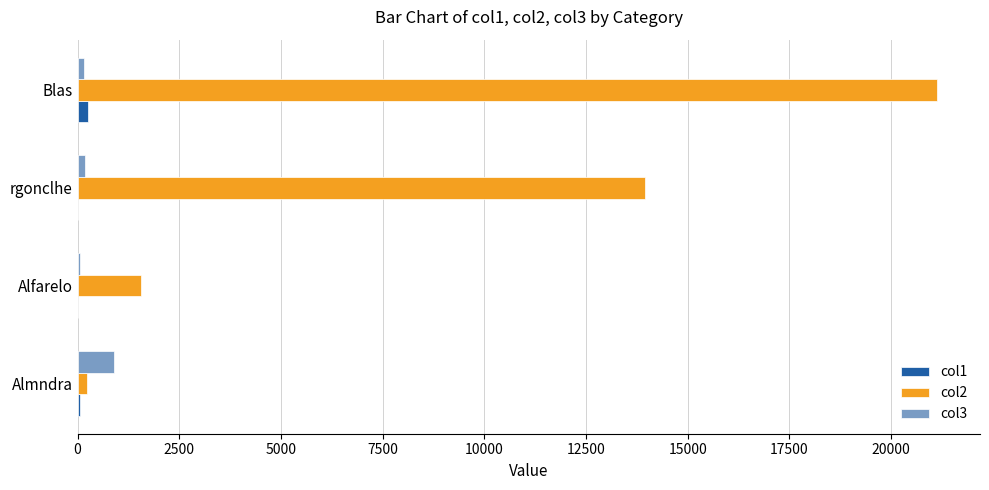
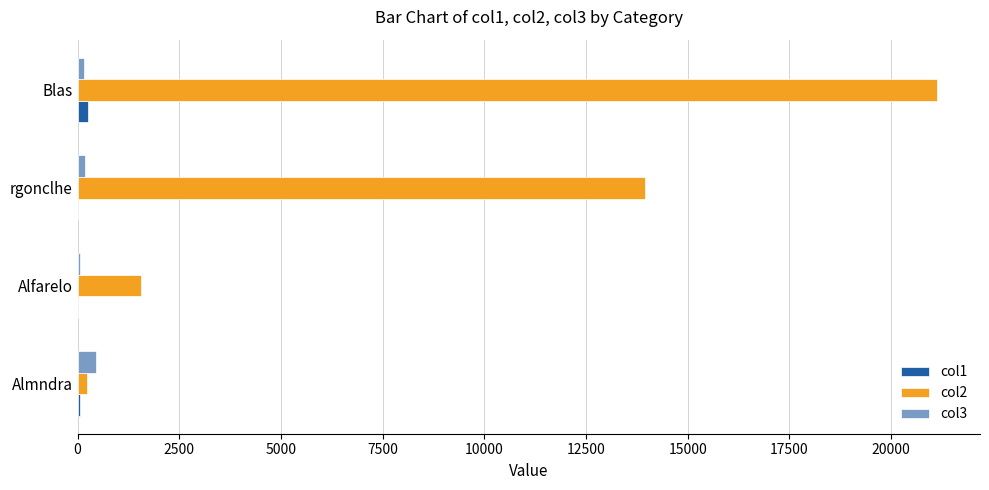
col3, Almndra: 900 -> 500
